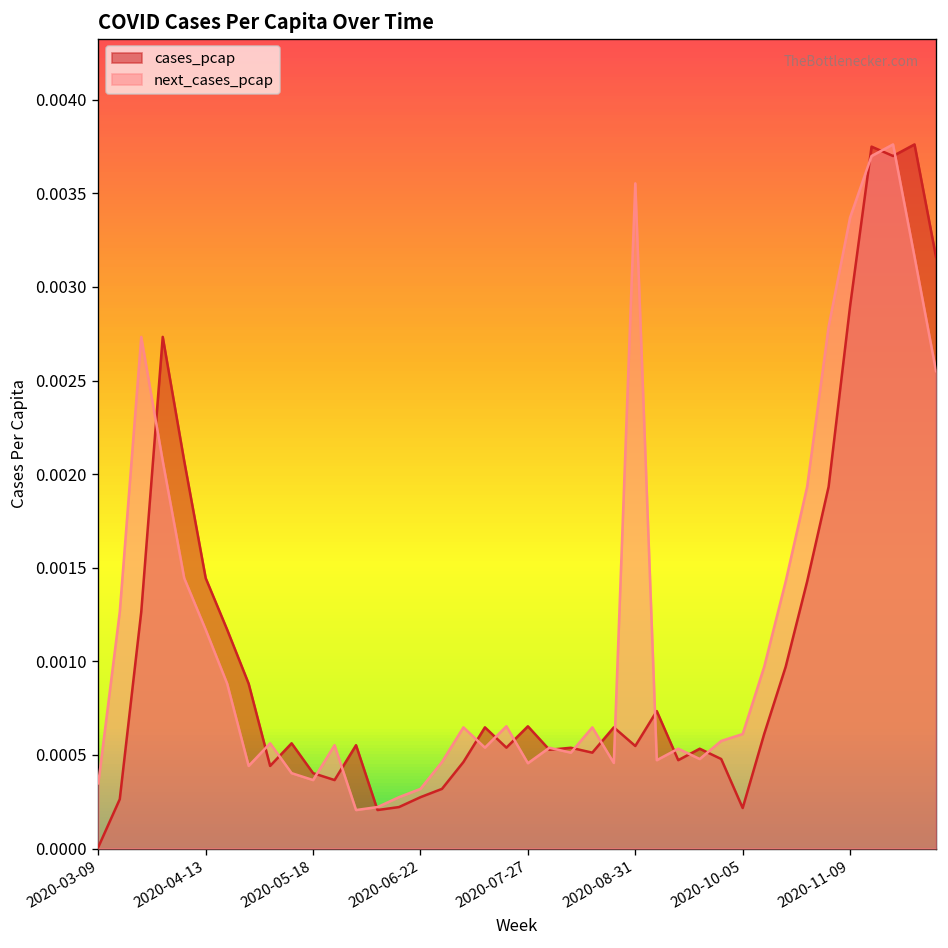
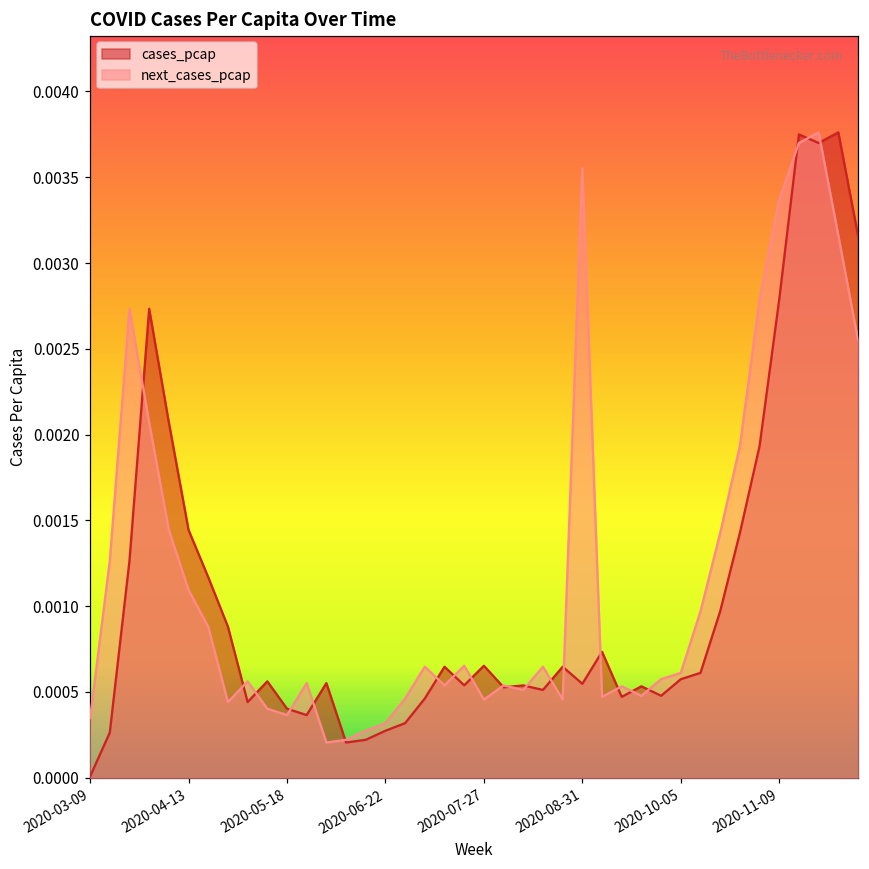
next_cases_pcap, 2020-04-13: 0.00117 -> 0.00110
cases_pcap, 2020-10-05: 0.00022 -> 0.00057
cases_pcap, 2020-11-09: 0.00290 -> 0.00279
